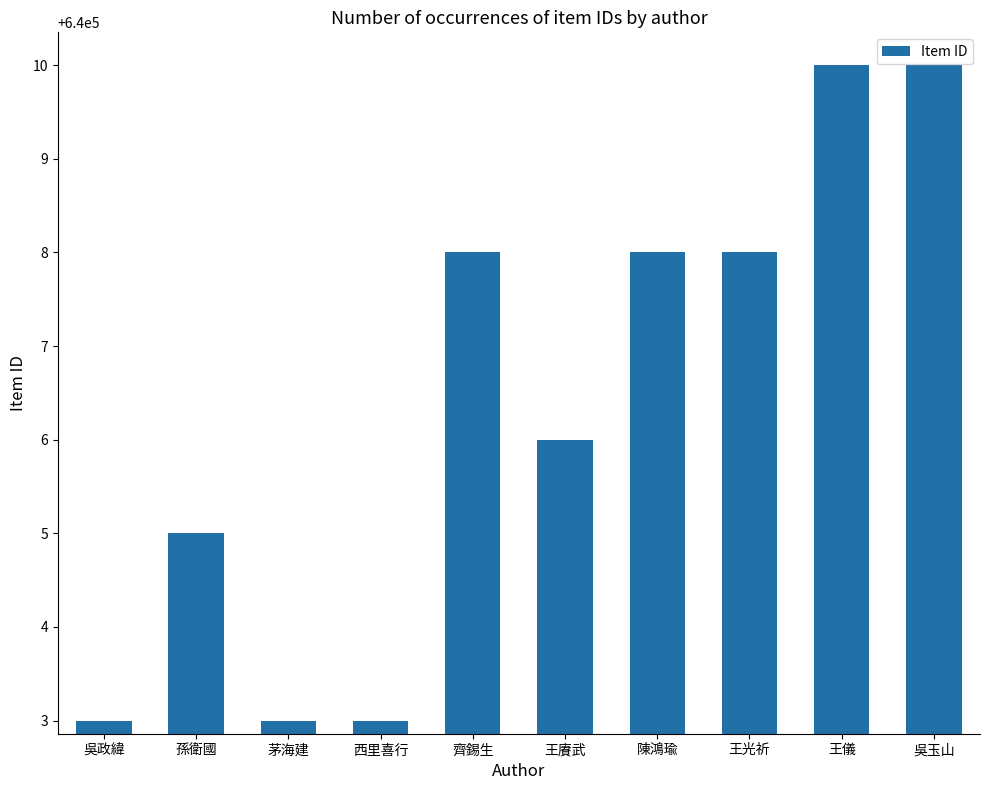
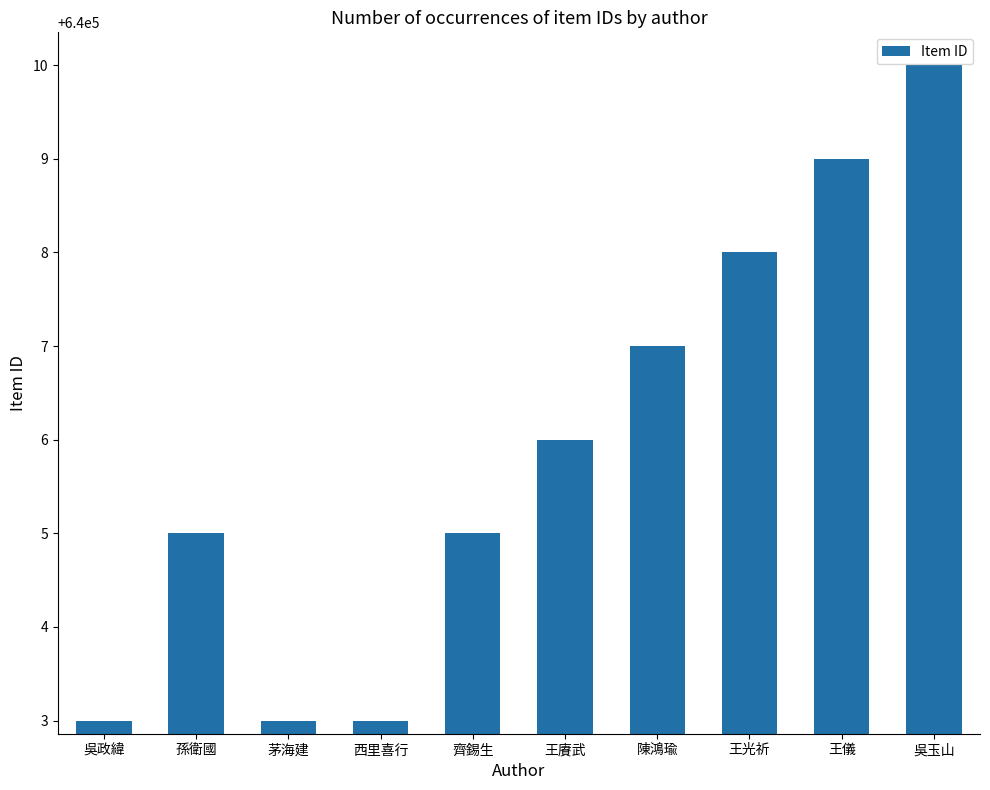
齊錫生: 640008 -> 640005
陳鴻瑜: 640008 -> 640007
王儀: 640010 -> 640009
